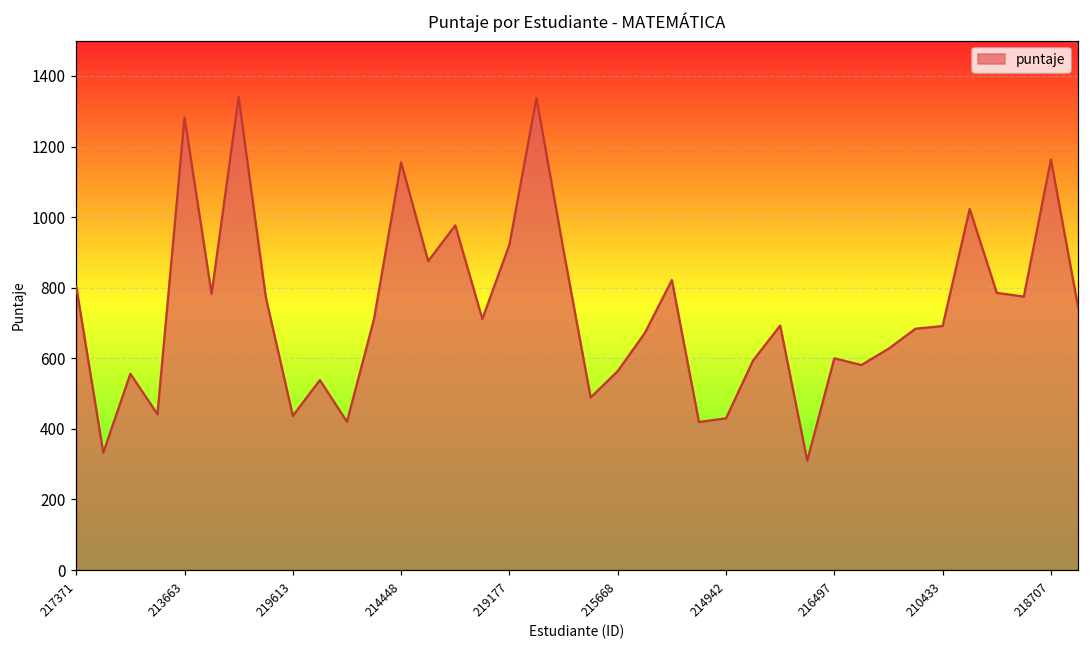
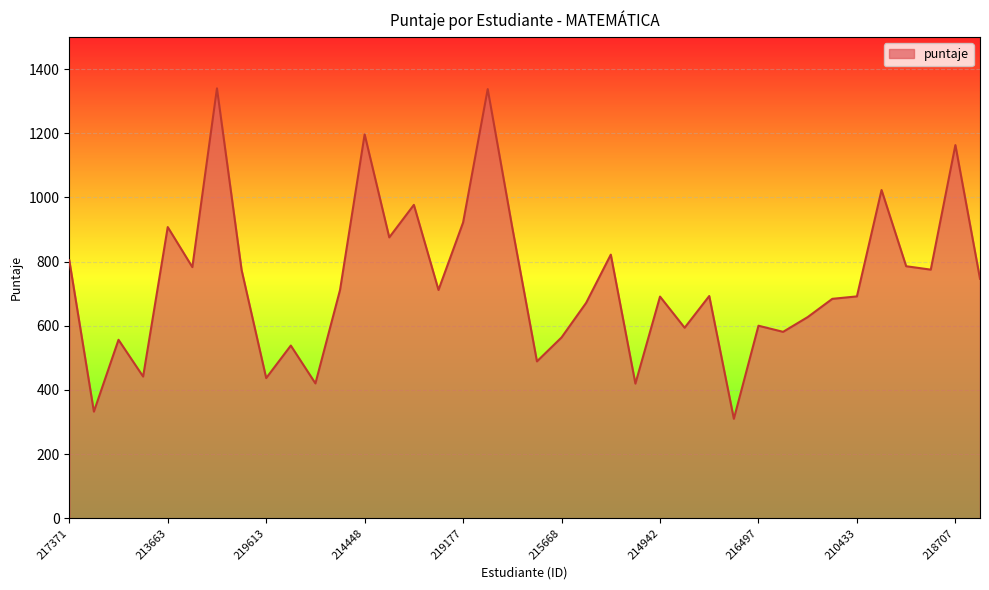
213663: 1280 -> 910
214448: 1160 -> 1200
214942: 430 -> 690
